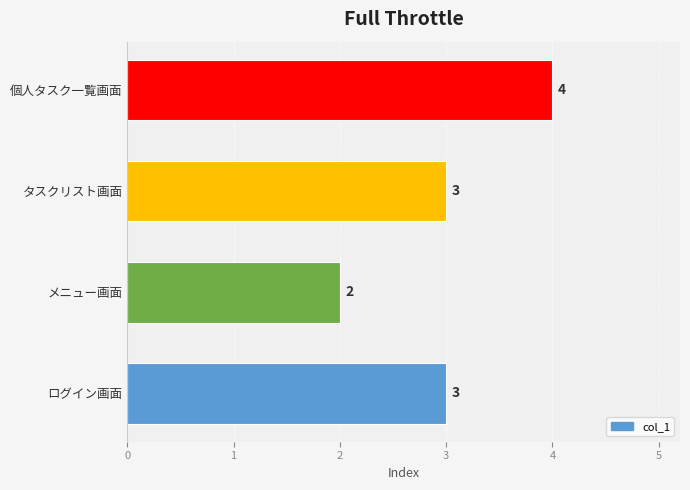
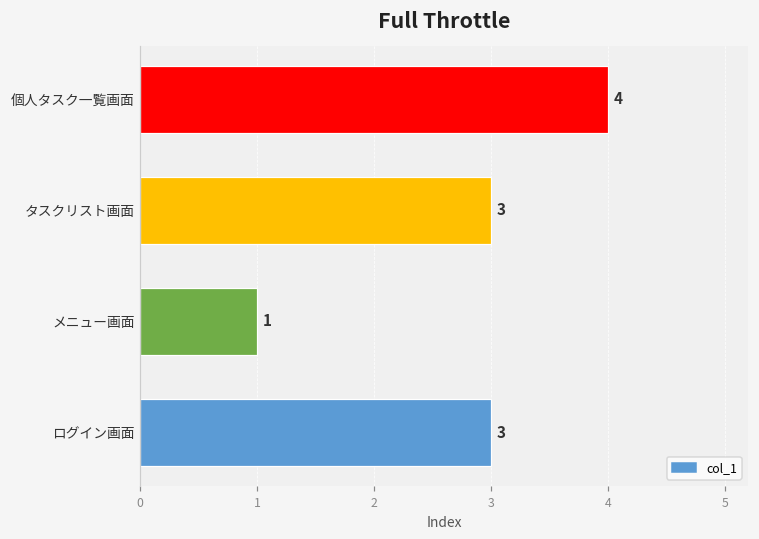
メニュー画面: 2 -> 1
